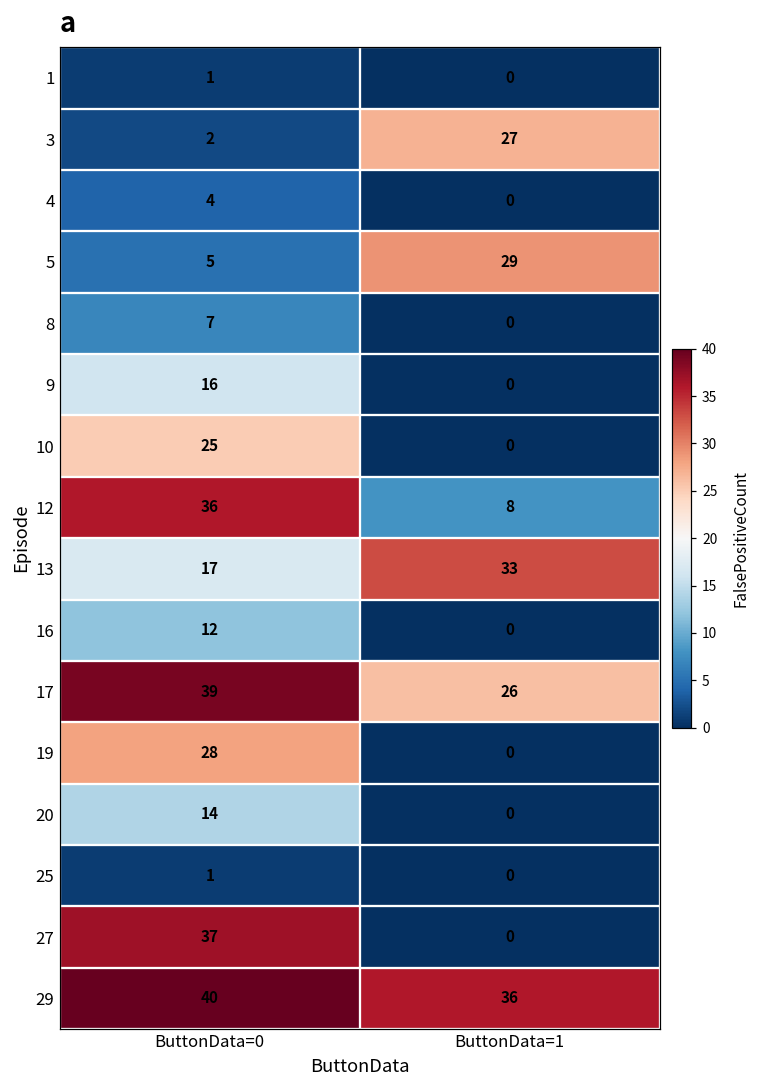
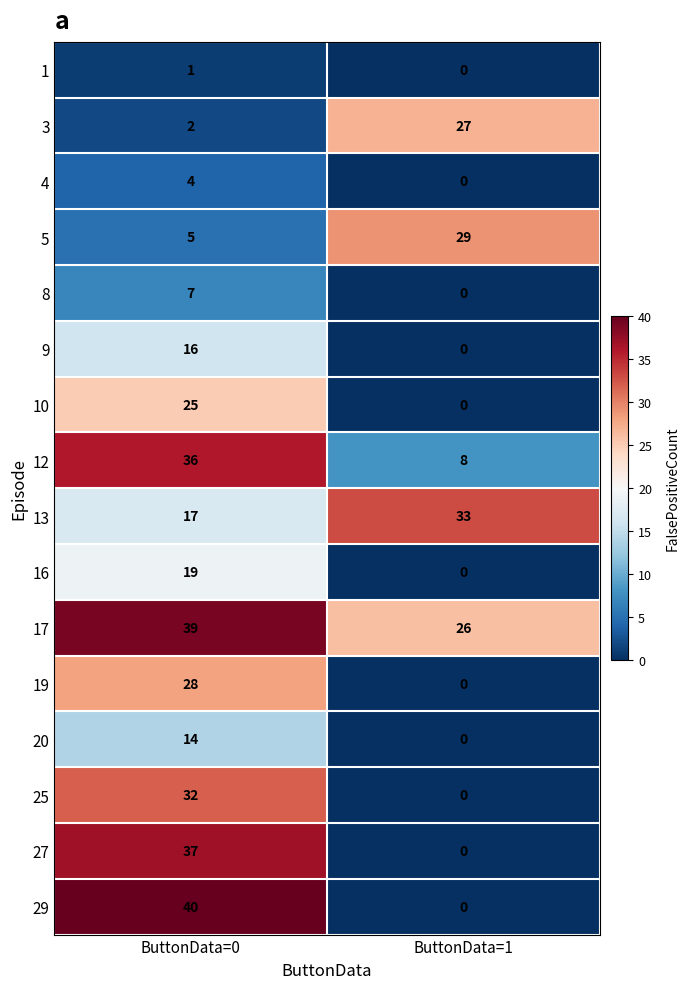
16, ButtonData=0: 12 -> 19
25, ButtonData=0: 1 -> 32
29, ButtonData=1: 36 -> 0
